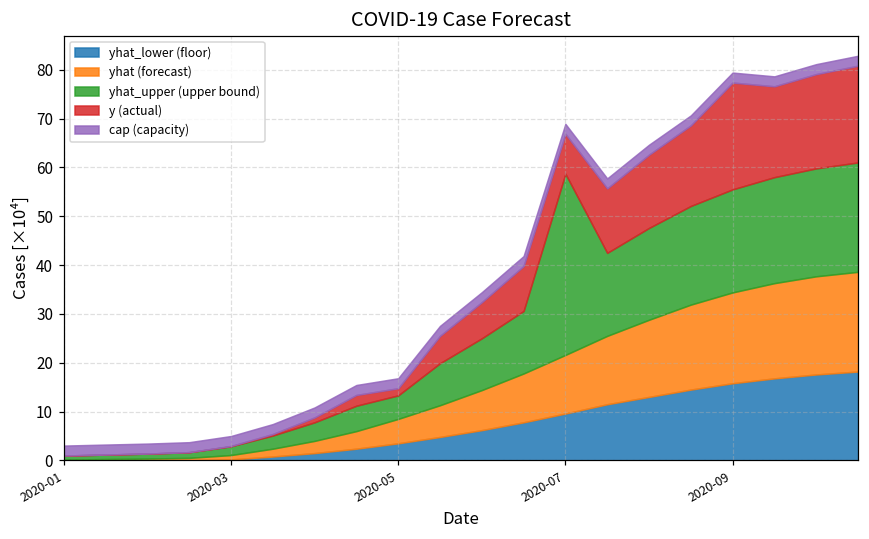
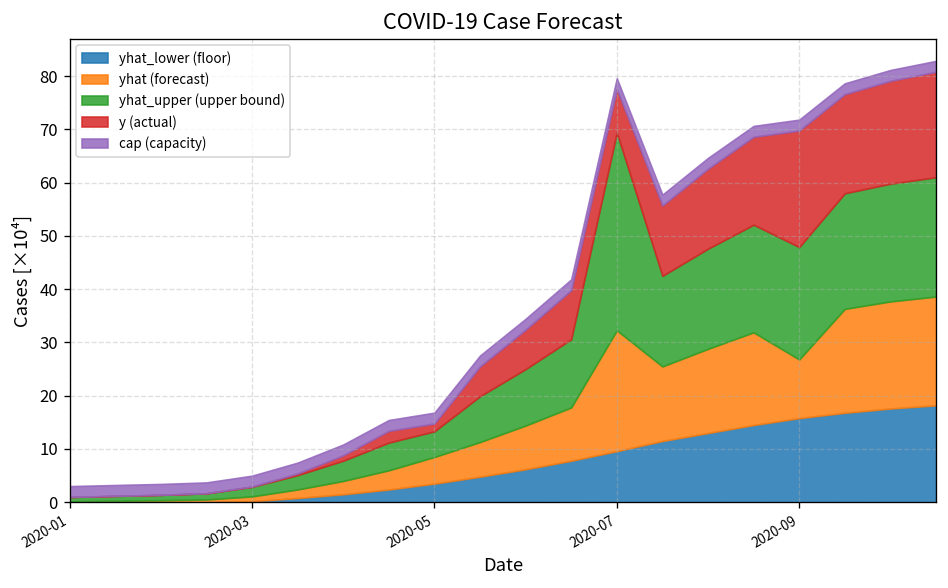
yhat (forecast), 2020-07: 12 -> 23
yhat (forecast), 2020-09: 19 -> 11
